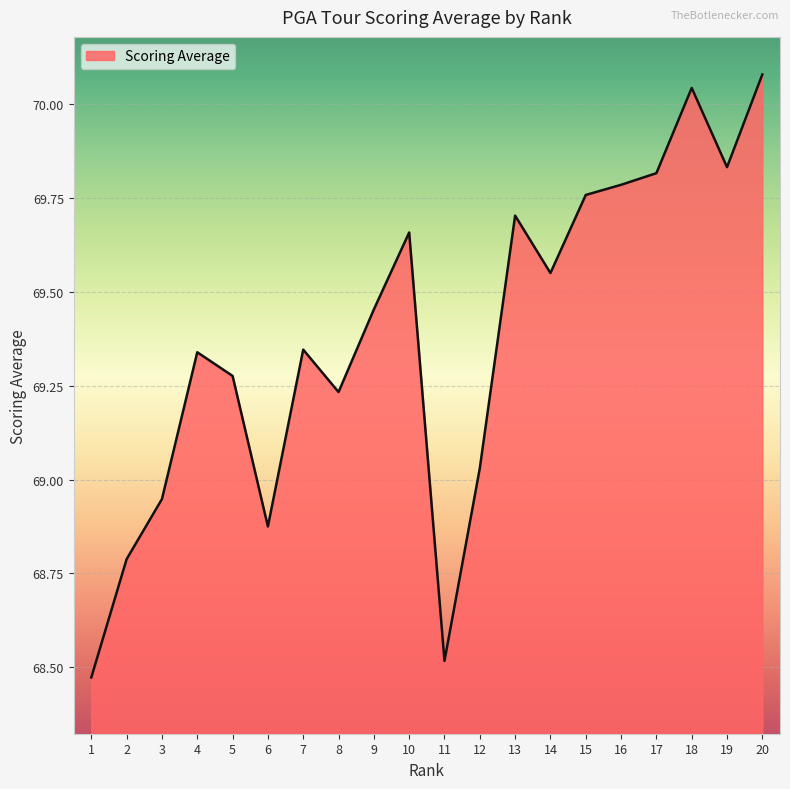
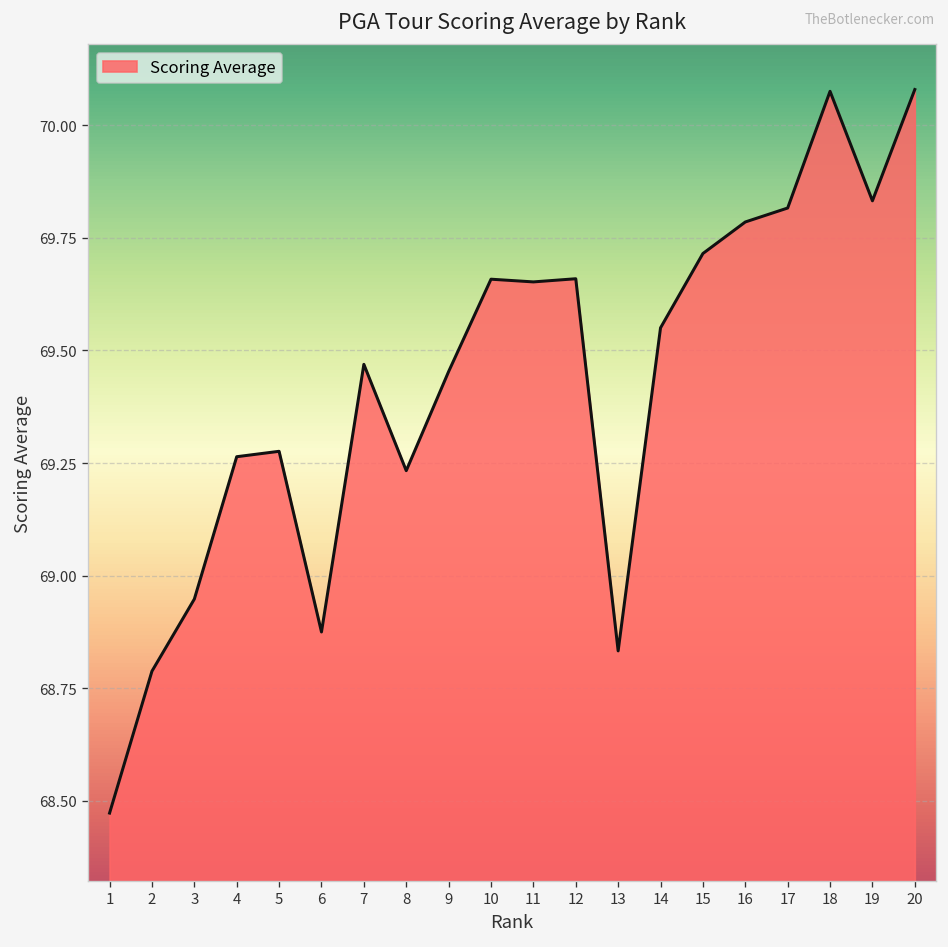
4: 69.34 -> 69.26
7: 69.35 -> 69.47
11: 68.52 -> 69.65
12: 69.03 -> 69.66
13: 69.70 -> 68.83
15: 69.76 -> 69.72
18: 70.04 -> 70.08
